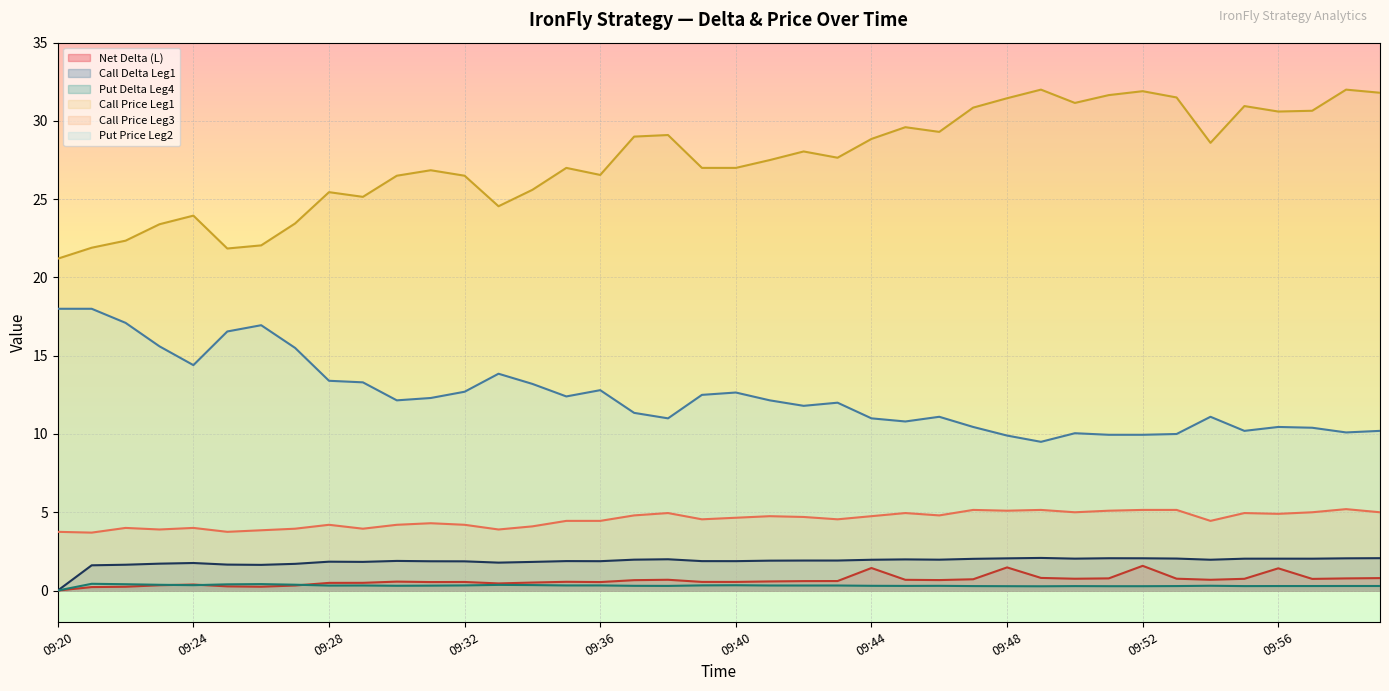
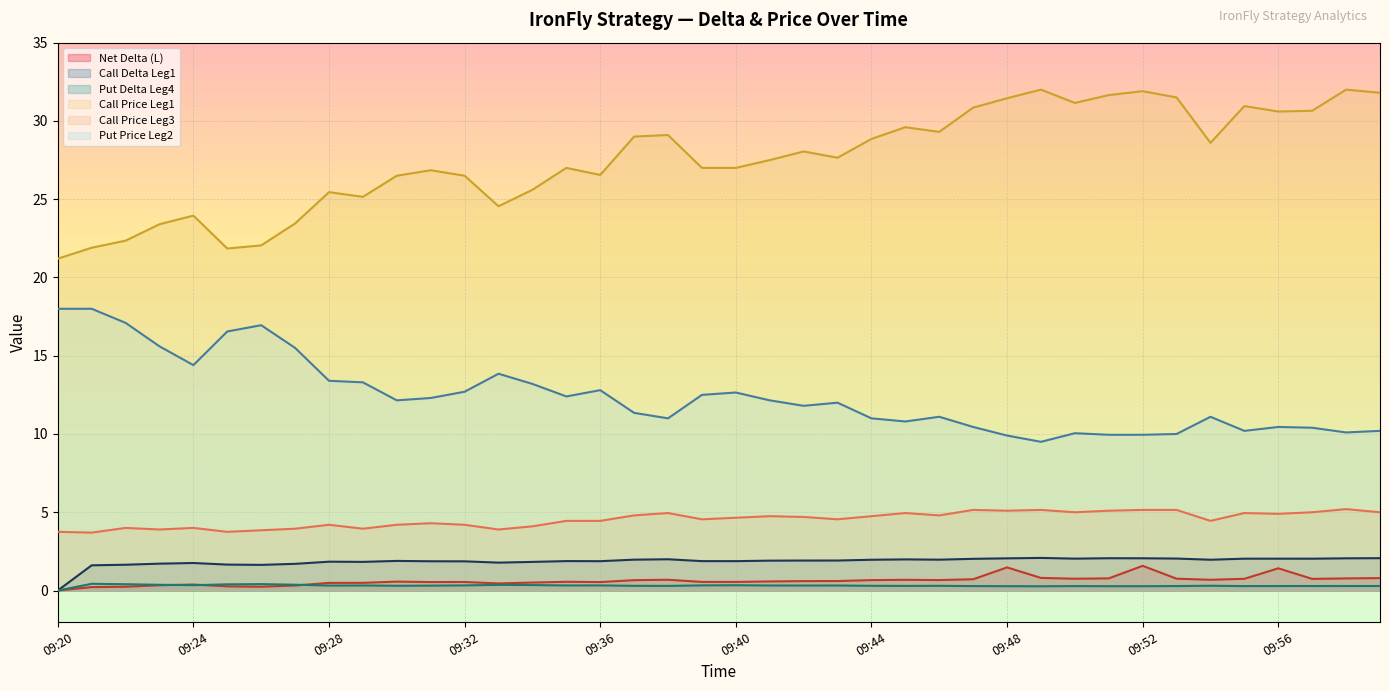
Net Delta (L), 09:44: 1.4 -> 0.7
